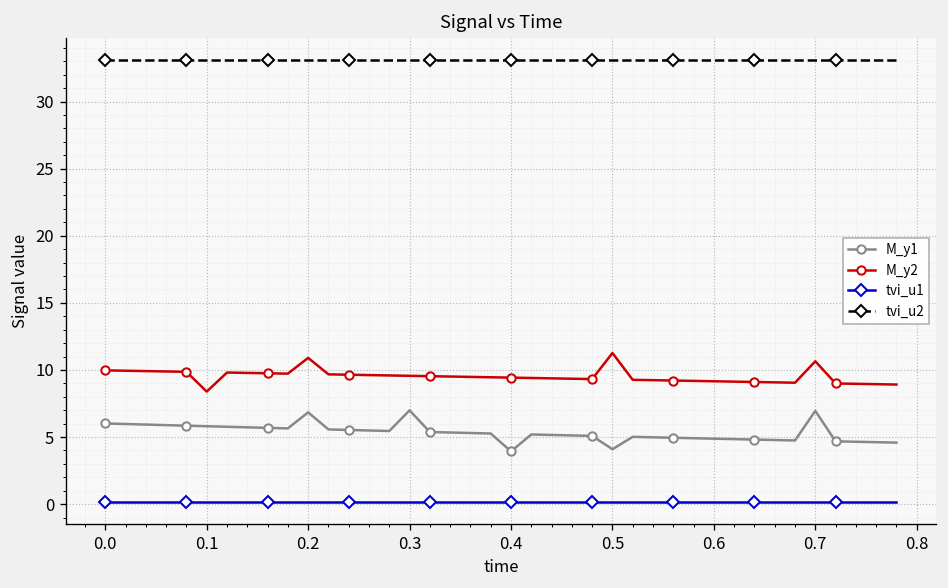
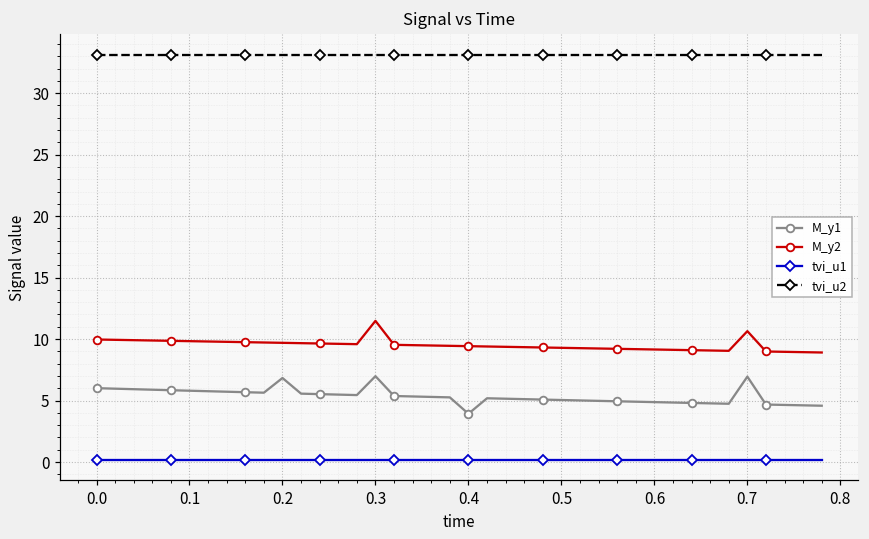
M_y2, 0.1: 8.4 -> 9.8
M_y2, 0.2: 10.9 -> 9.7
M_y2, 0.3: 9.6 -> 11.5
M_y1, 0.5: 4.1 -> 5.0
M_y2, 0.5: 11.3 -> 9.3
